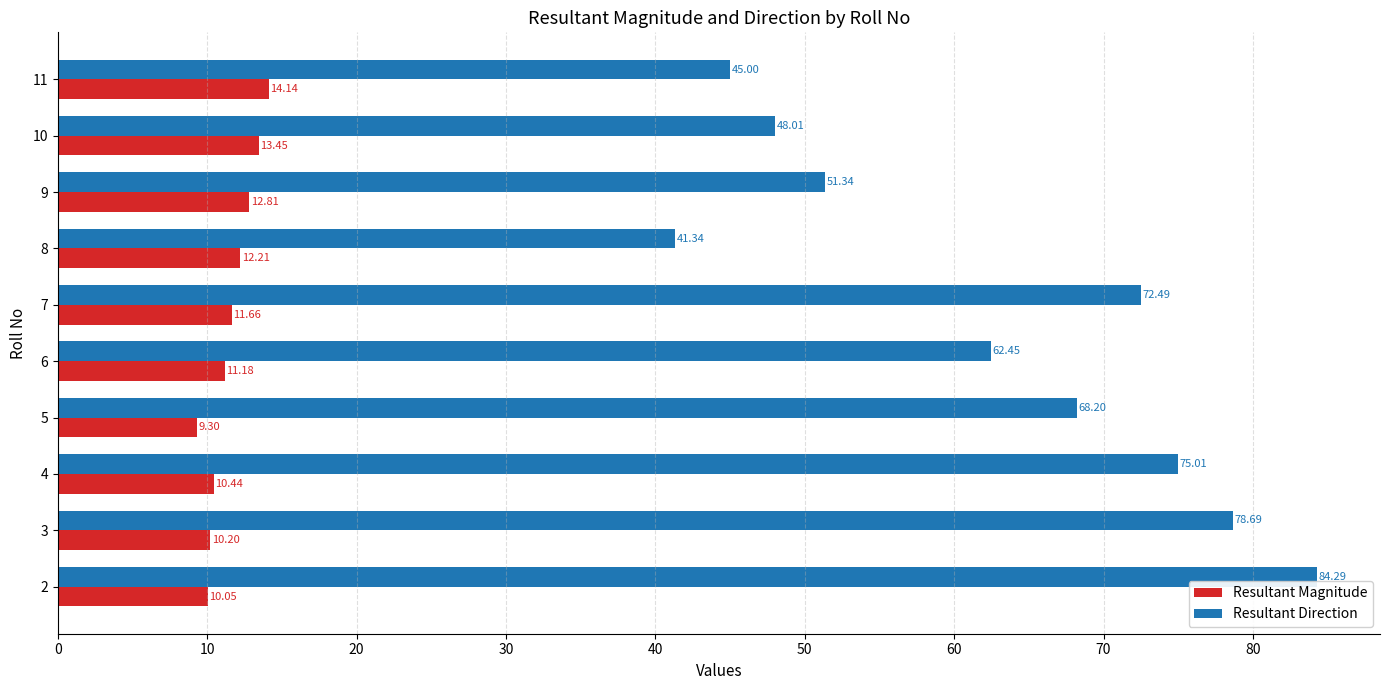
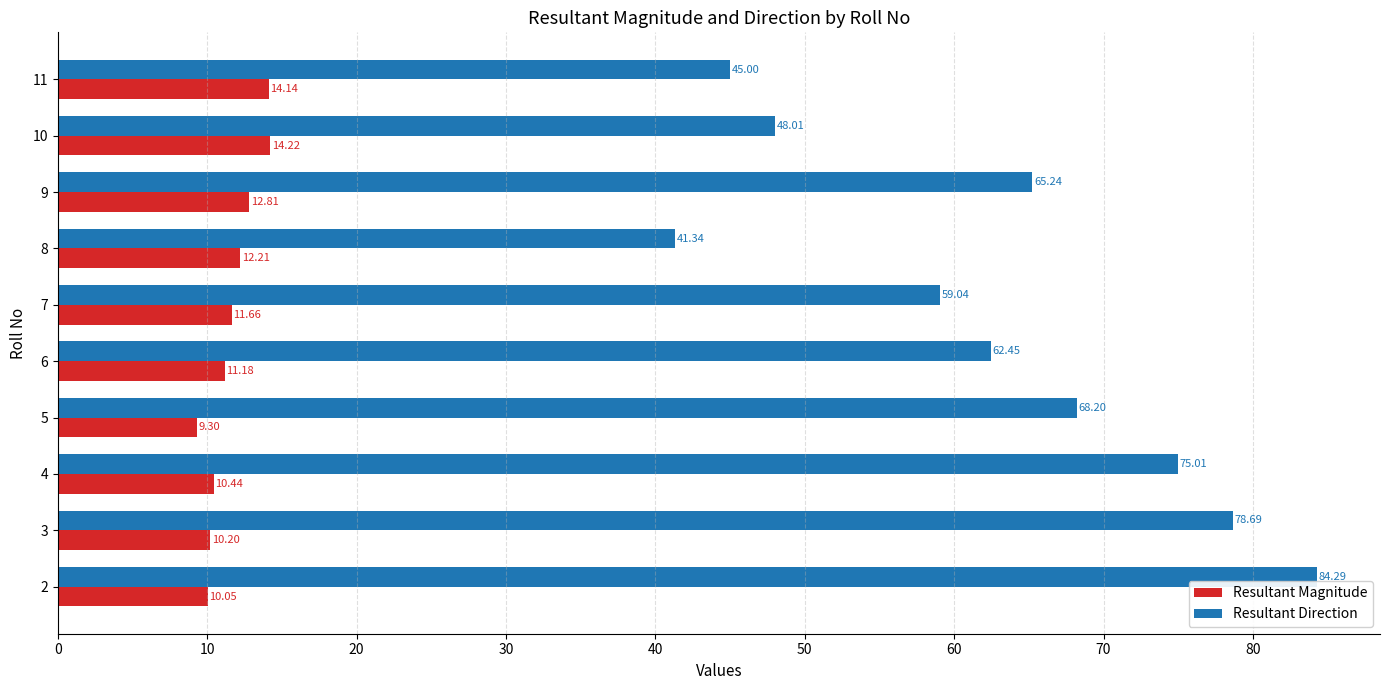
Resultant Magnitude, 10: 13.45 -> 14.22
Resultant Direction, 9: 51.34 -> 65.24
Resultant Direction, 7: 72.49 -> 59.04
